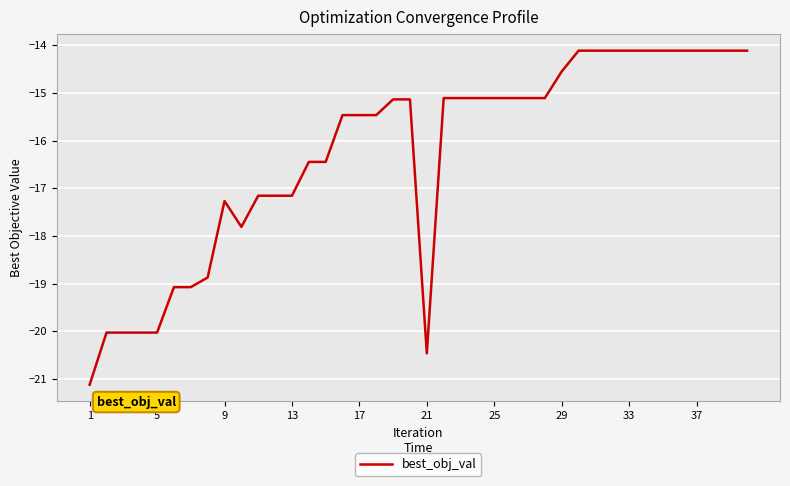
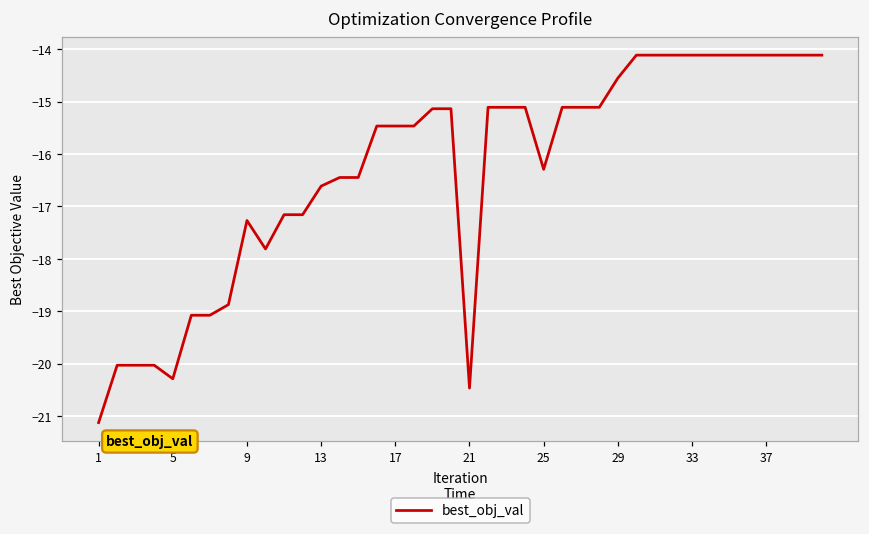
5: -20.0 -> -20.3
13: -17.2 -> -16.6
25: -15.1 -> -16.3
